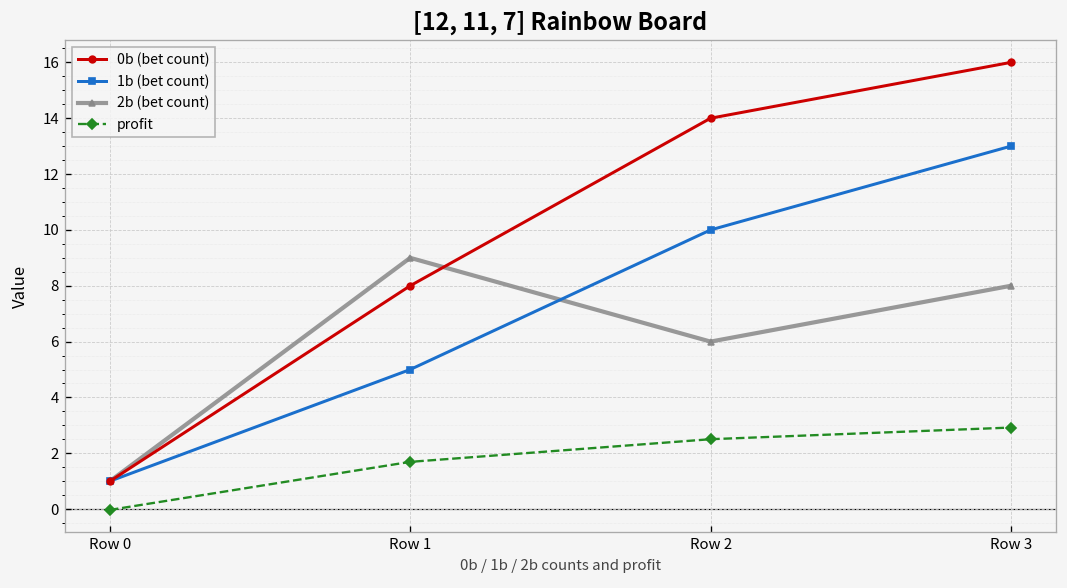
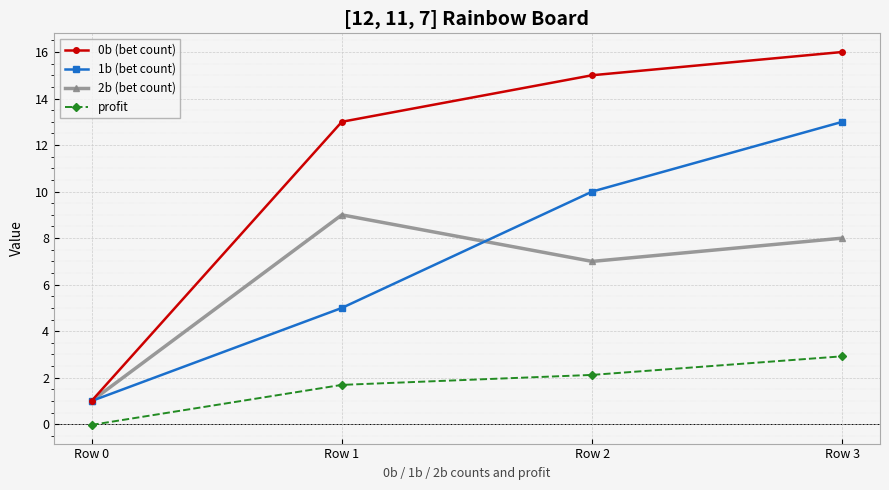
0b (bet count), Row 1: 8 -> 13
0b (bet count), Row 2: 14 -> 15
2b (bet count), Row 2: 6 -> 7
profit, Row 2: 2.5 -> 2.1
